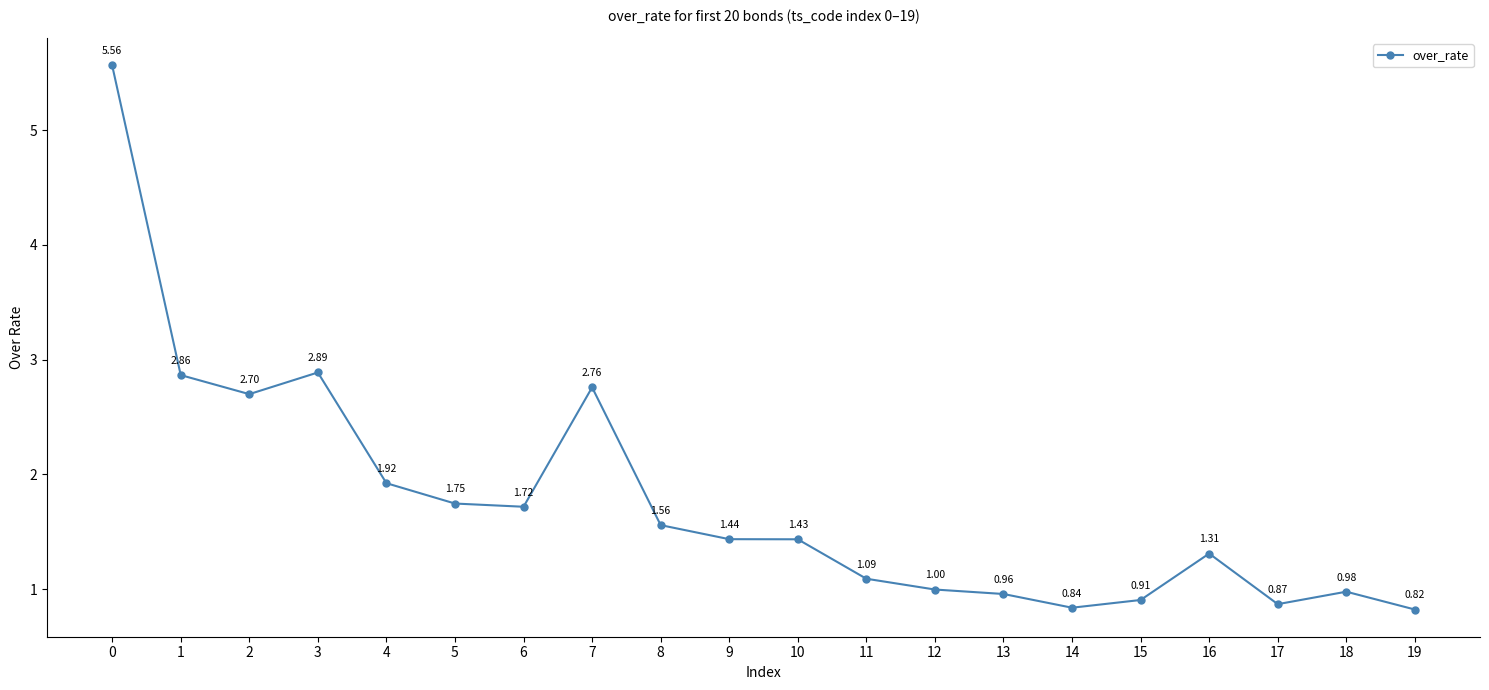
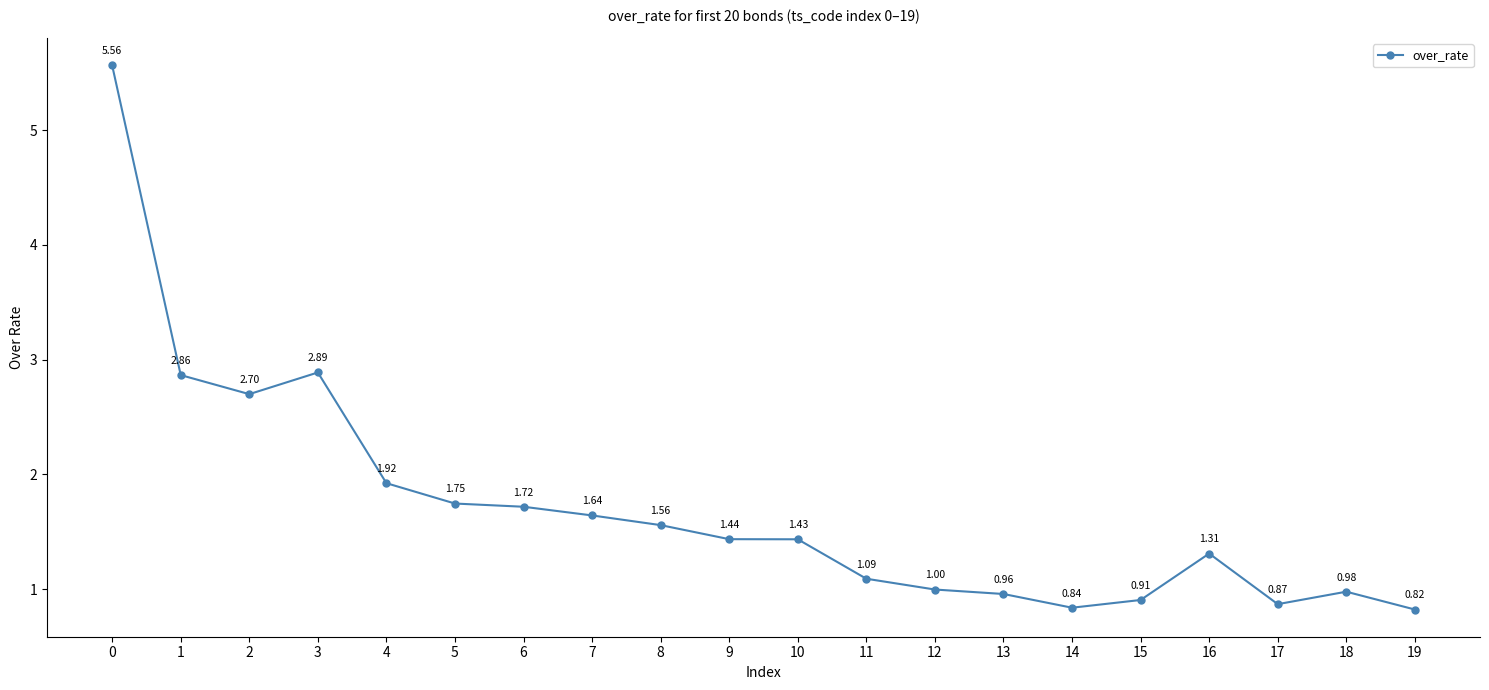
7: 2.76 -> 1.64
